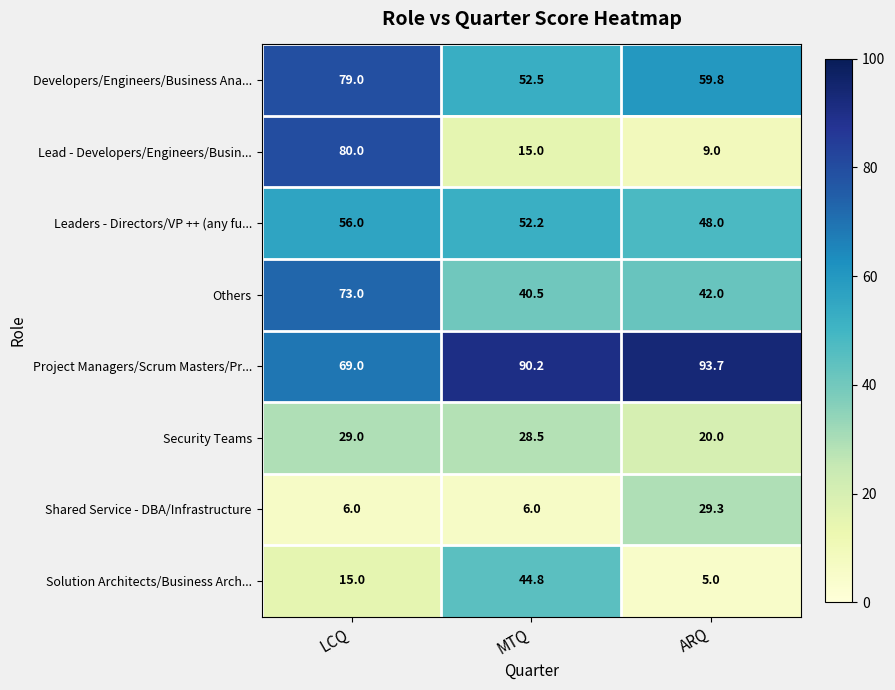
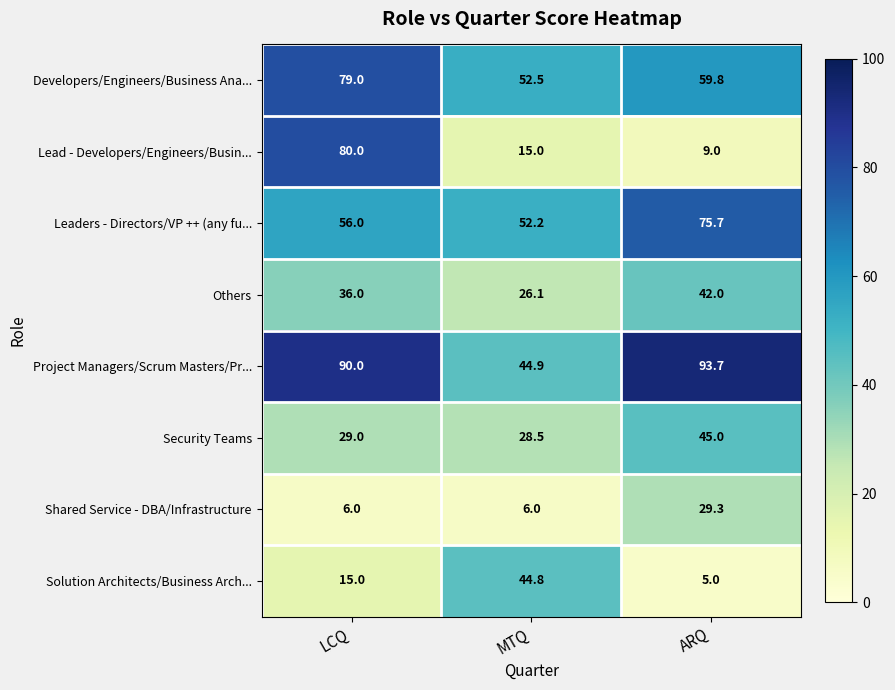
Leaders - Directors/VP ++ (any fu..., ARQ: 48.0 -> 75.7
Others, LCQ: 73.0 -> 36.0
Others, MTQ: 40.5 -> 26.1
Project Managers/Scrum Masters/Pr..., LCQ: 69.0 -> 90.0
Project Managers/Scrum Masters/Pr..., MTQ: 90.2 -> 44.9
Security Teams, ARQ: 20.0 -> 45.0
